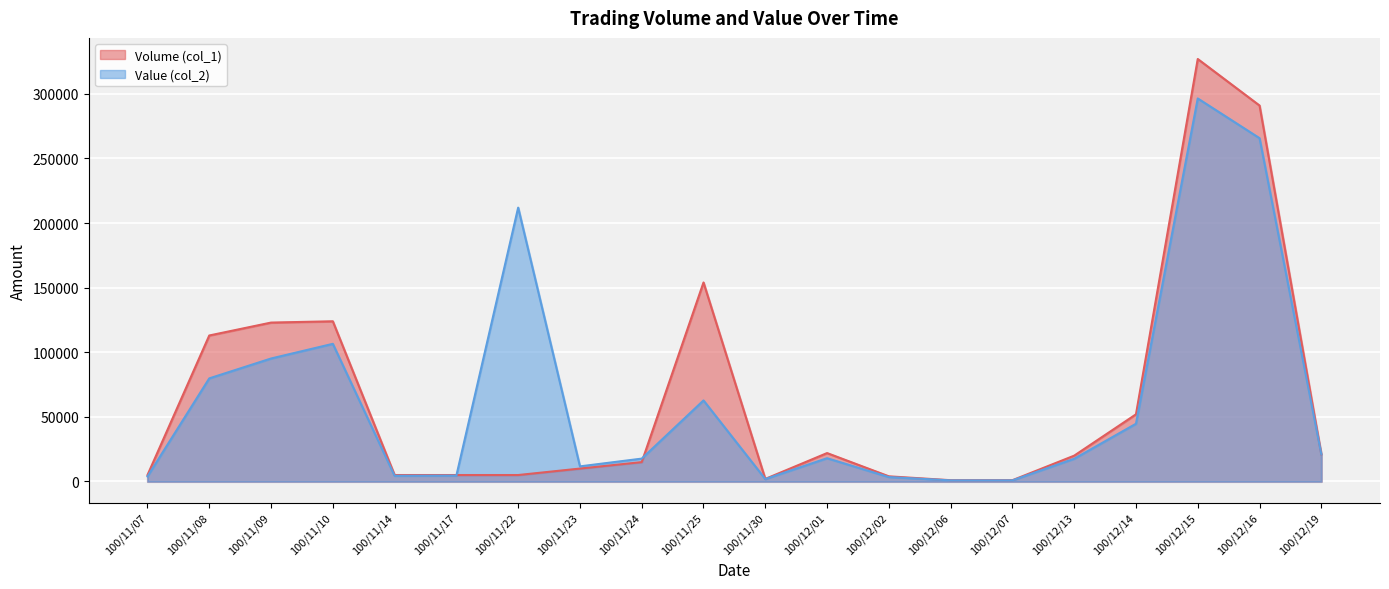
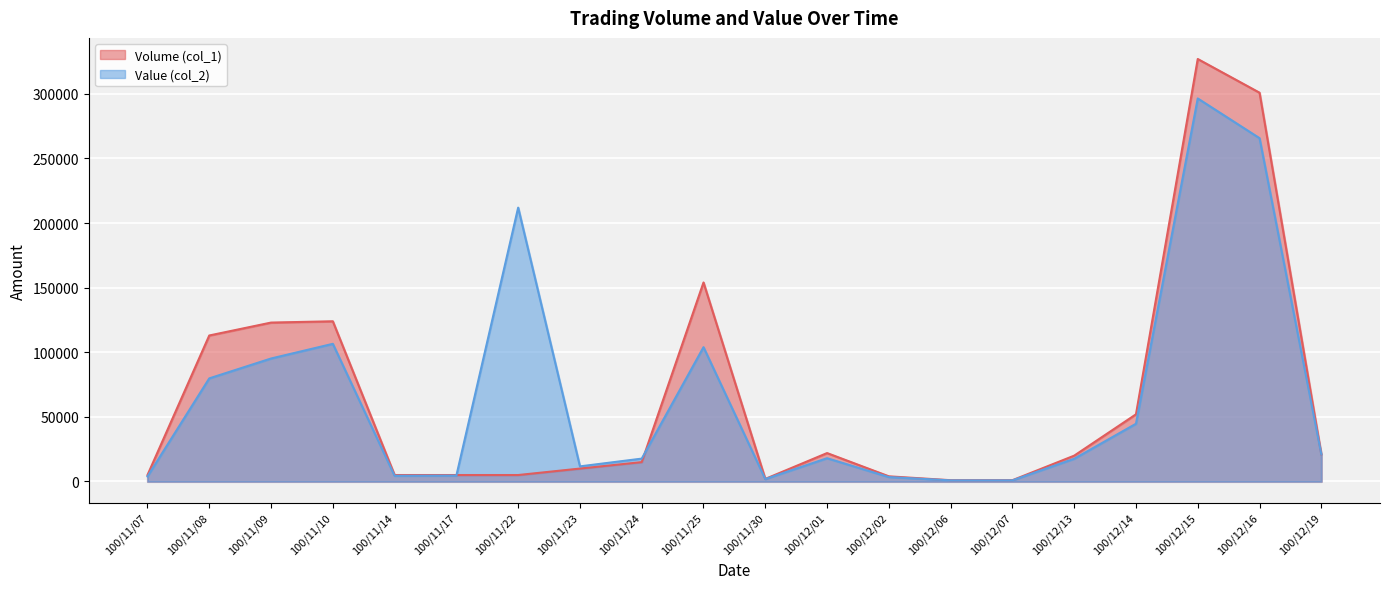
Value (col_2), 100/11/25: 63000 -> 104000
Volume (col_1), 100/12/16: 291000 -> 301000
